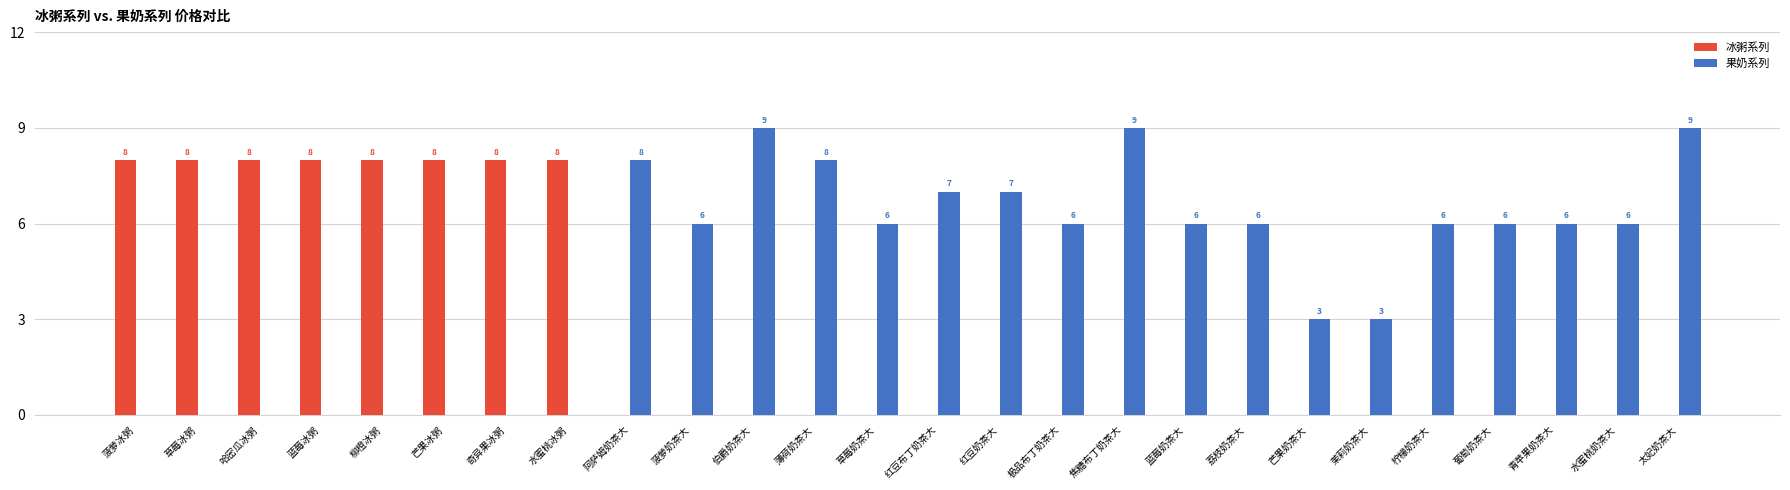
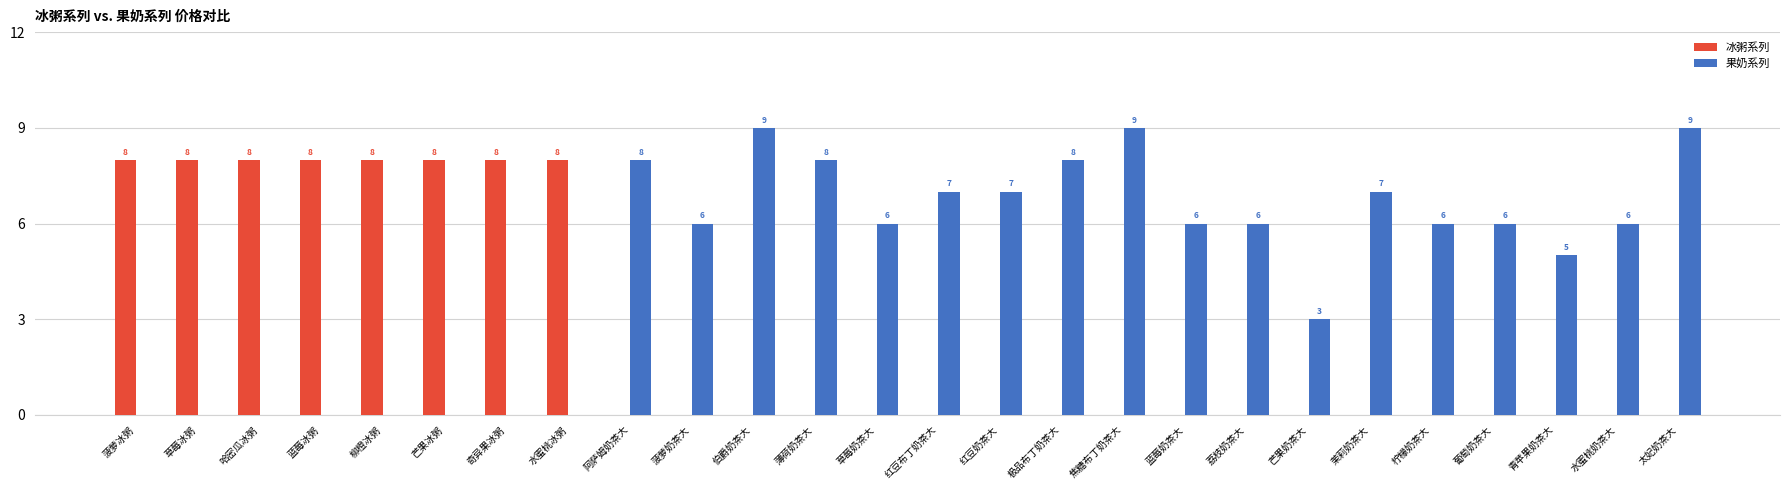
果奶系列, 极品布丁奶茶大: 6 -> 8
果奶系列, 茉莉奶茶大: 3 -> 7
果奶系列, 青苹果奶茶大: 6 -> 5
